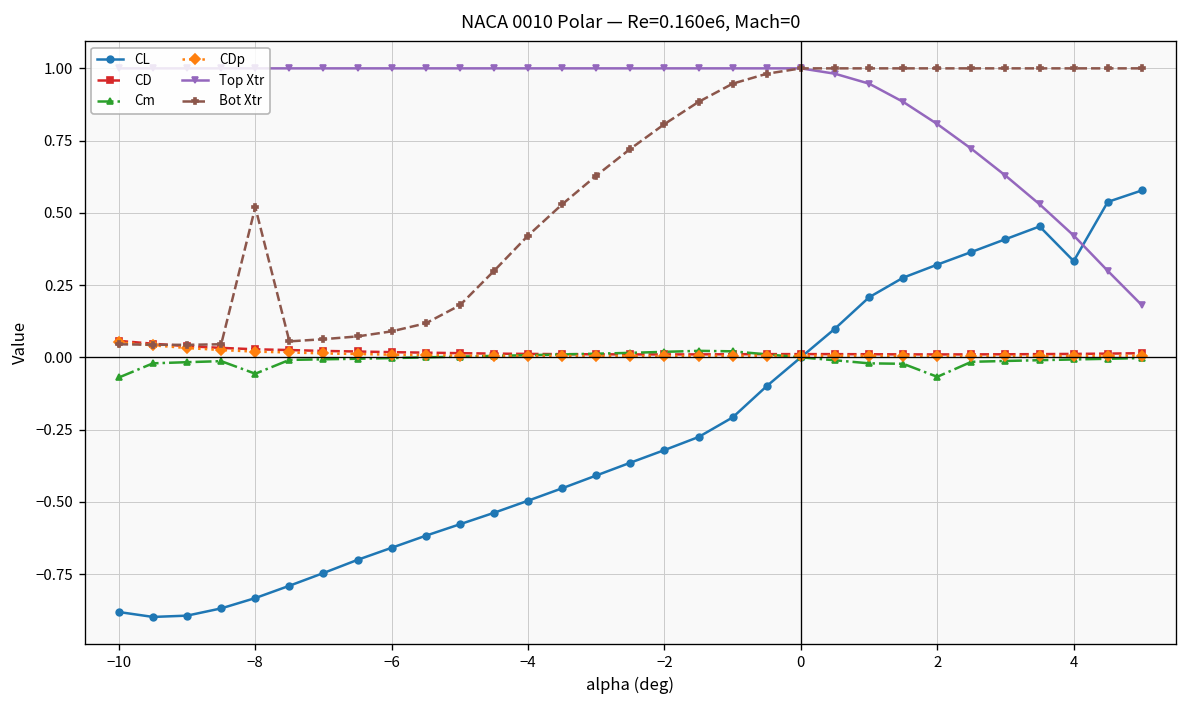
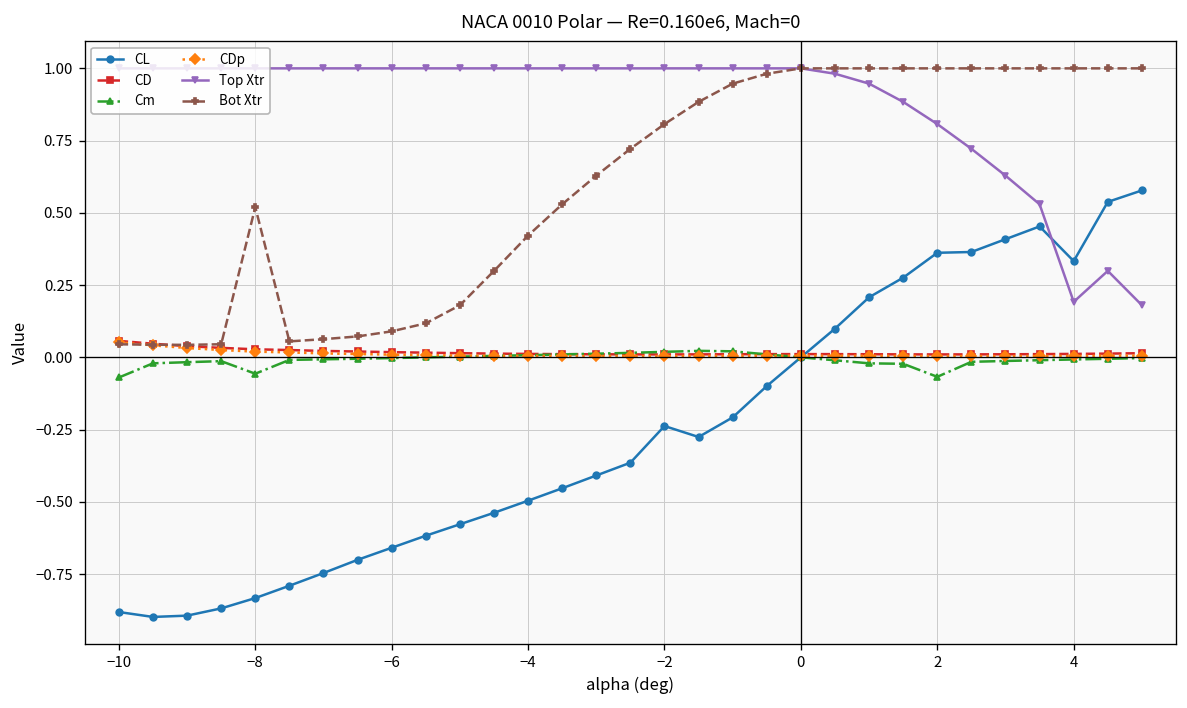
CL, −2: -0.32 -> -0.24
CL, 2: 0.32 -> 0.36
Top Xtr, 4: 0.42 -> 0.19
